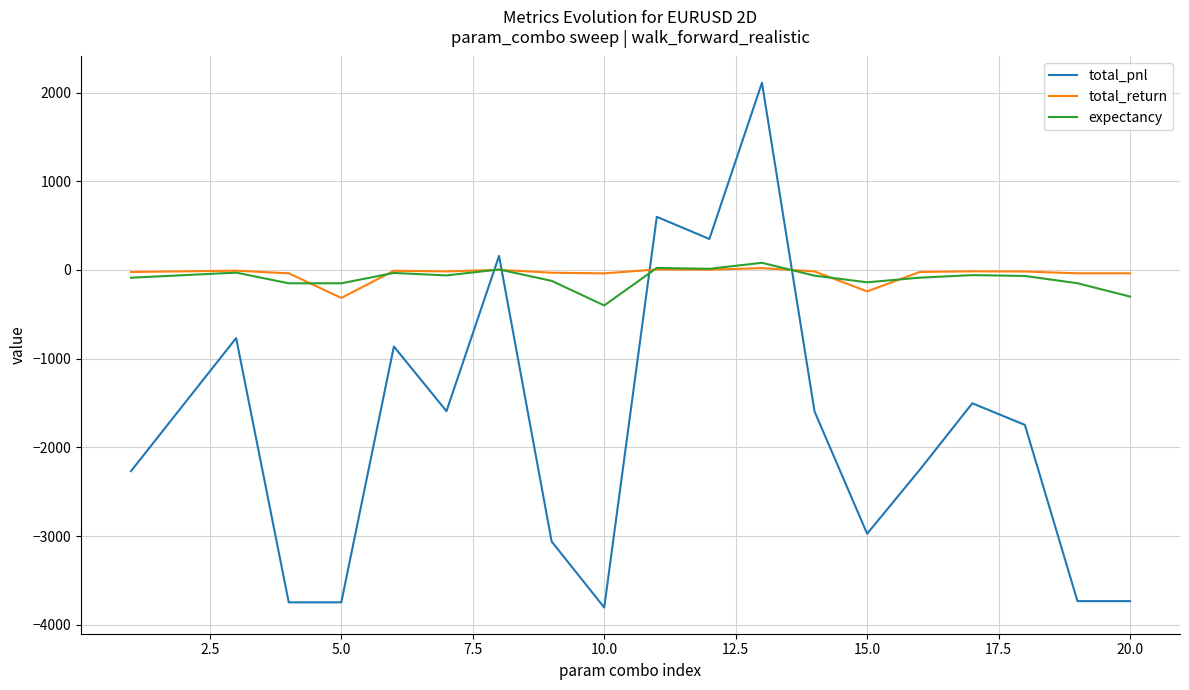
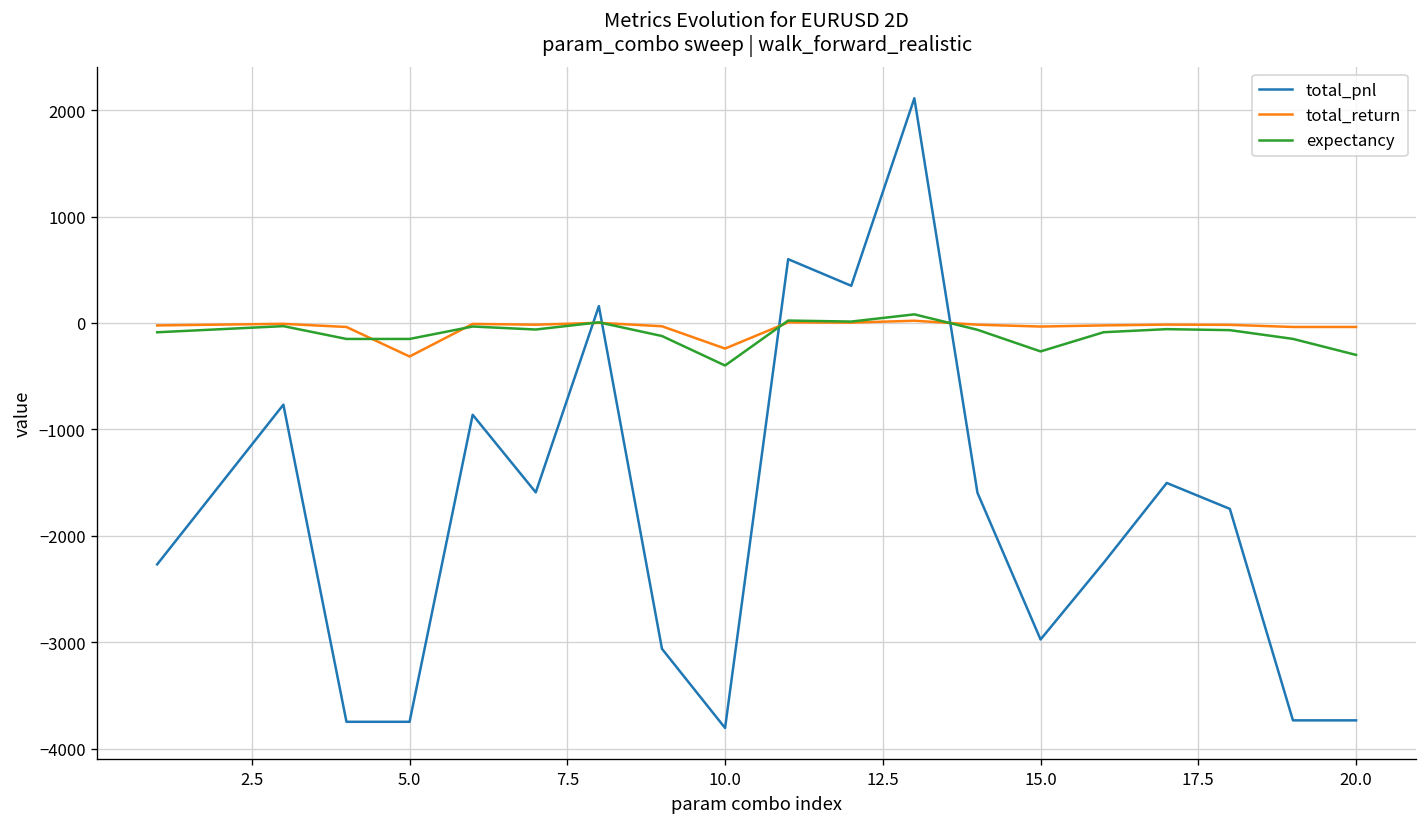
total_return, 10.0: 0 -> -200
total_return, 15.0: -200 -> 0
expectancy, 15.0: -100 -> -300
